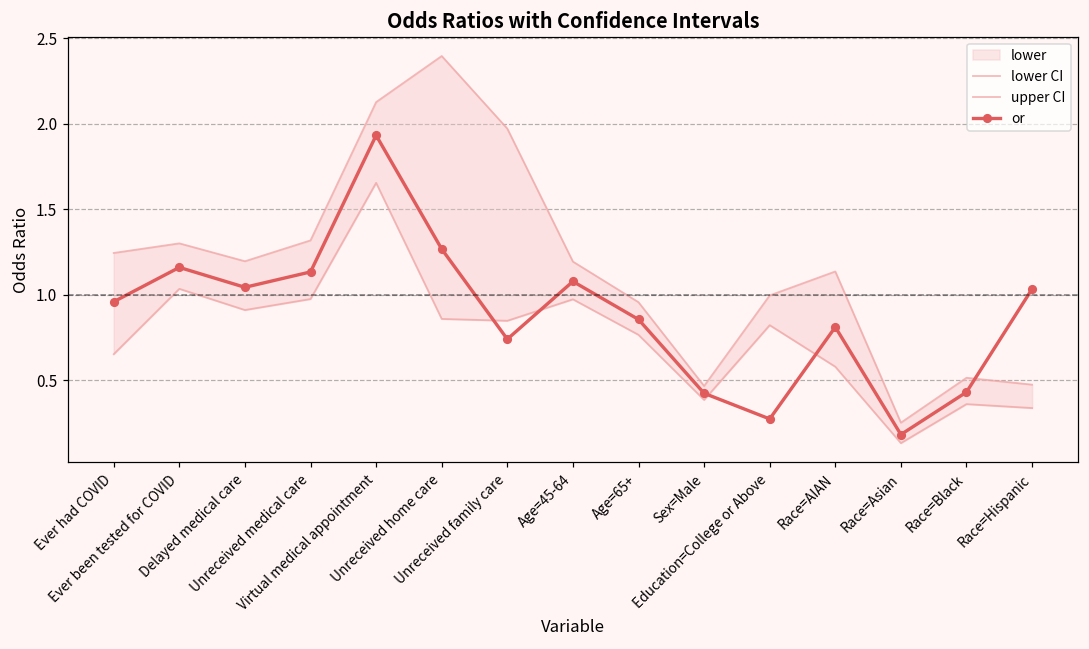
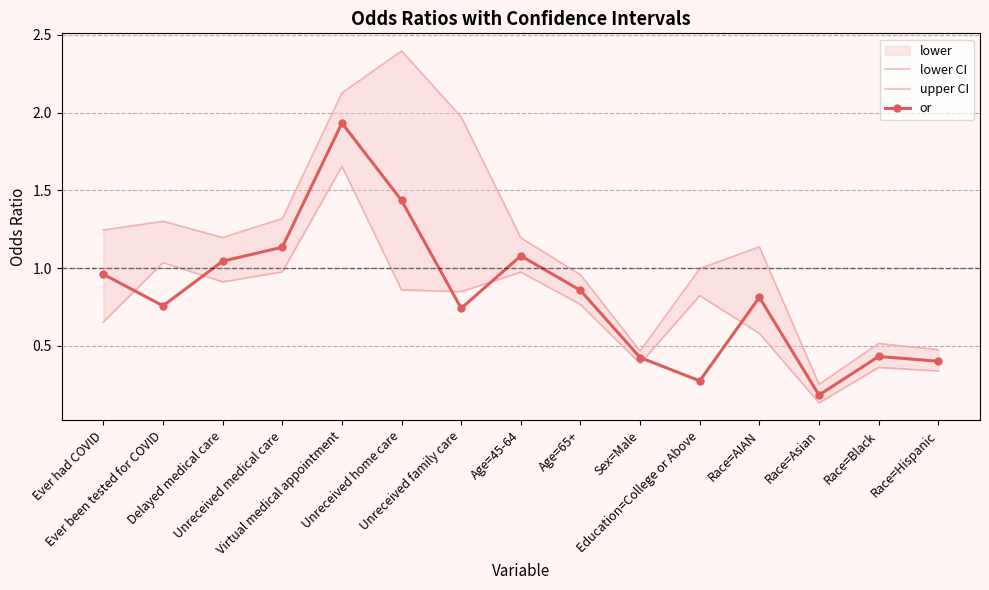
or, Ever been tested for COVID: 1.16 -> 0.76
or, Unreceived home care: 1.27 -> 1.43
or, Race=Hispanic: 1.03 -> 0.40
